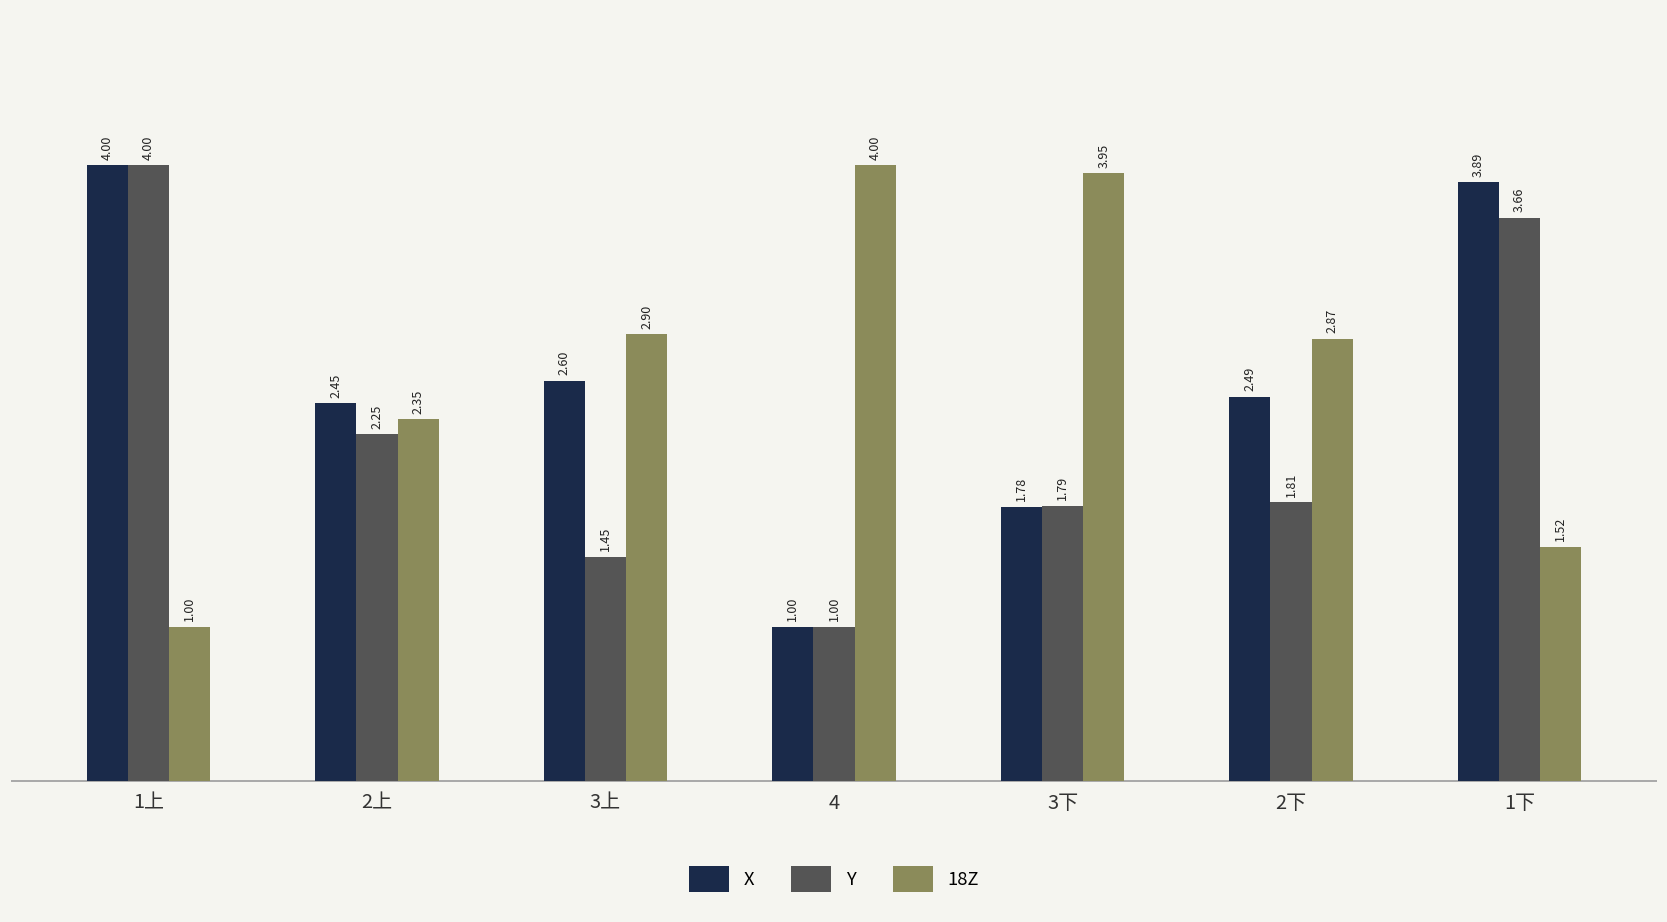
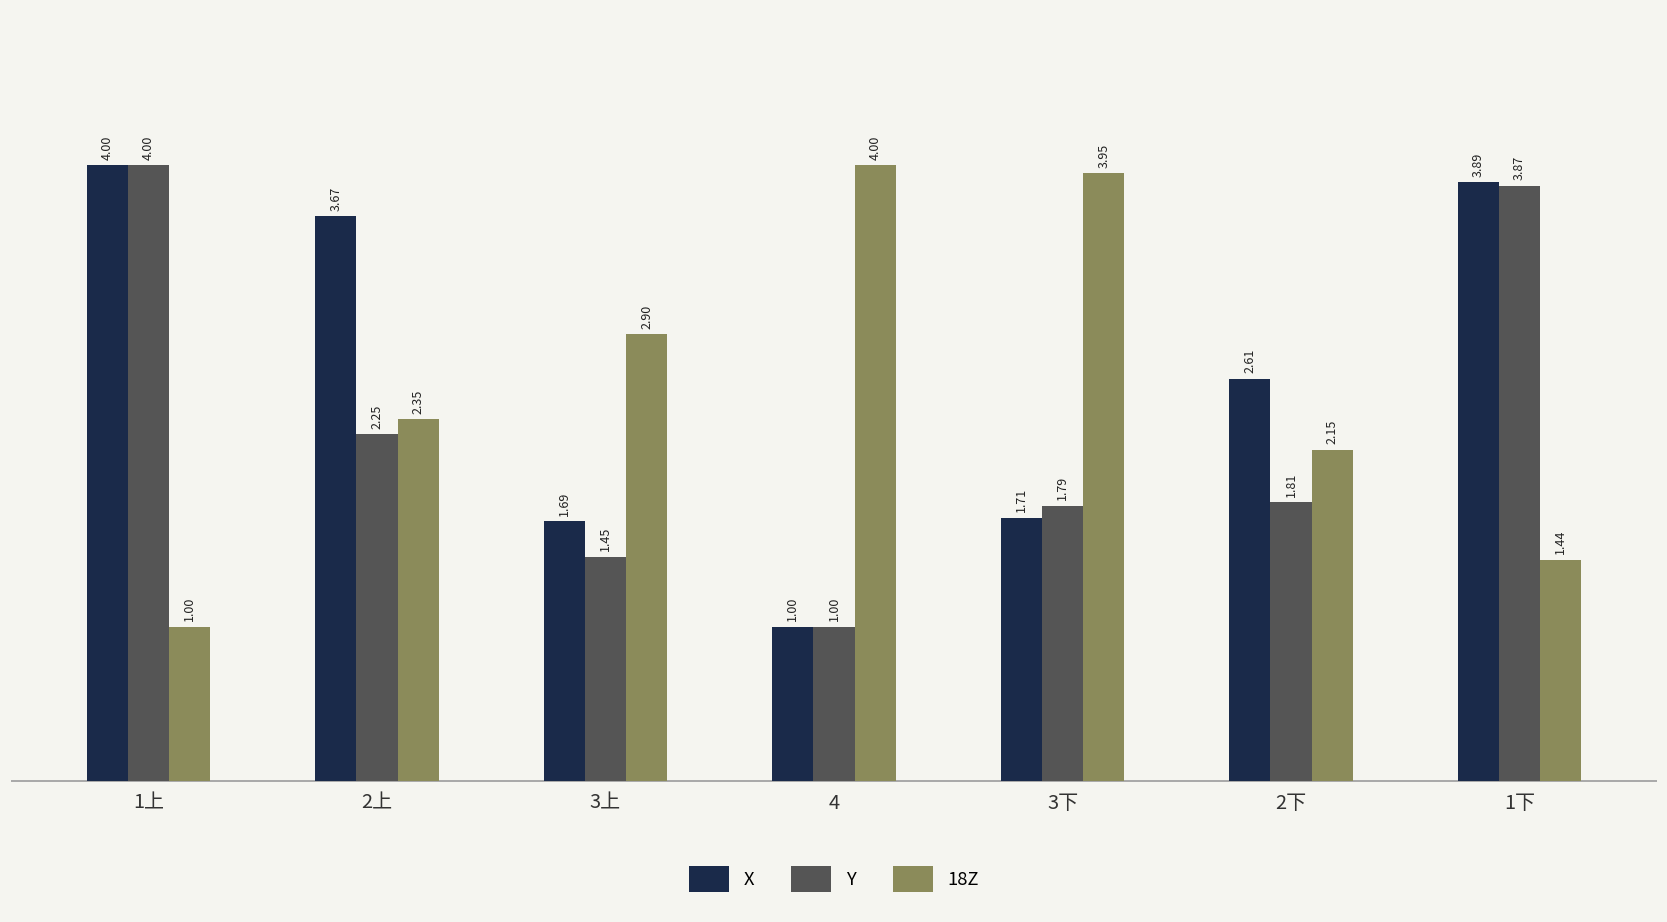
X, 2上: 2.45 -> 3.67
X, 3上: 2.60 -> 1.69
X, 3下: 1.78 -> 1.71
X, 2下: 2.49 -> 2.61
18Z, 2下: 2.87 -> 2.15
Y, 1下: 3.66 -> 3.87
18Z, 1下: 1.52 -> 1.44
